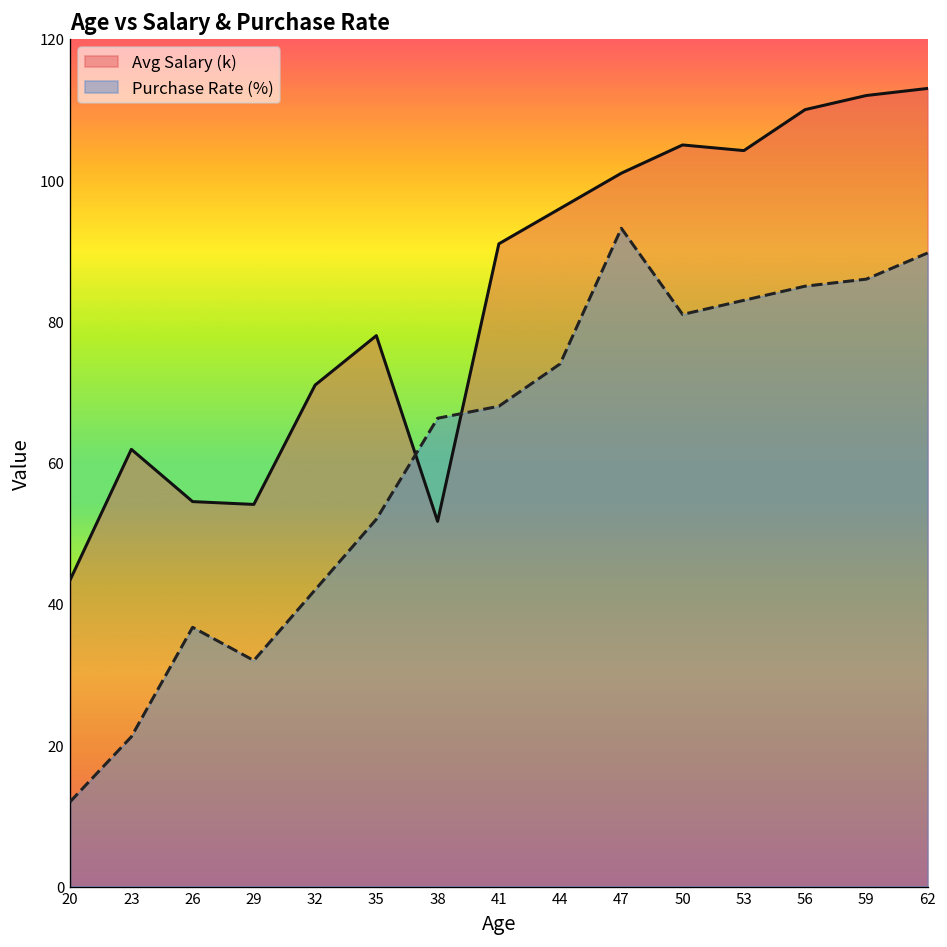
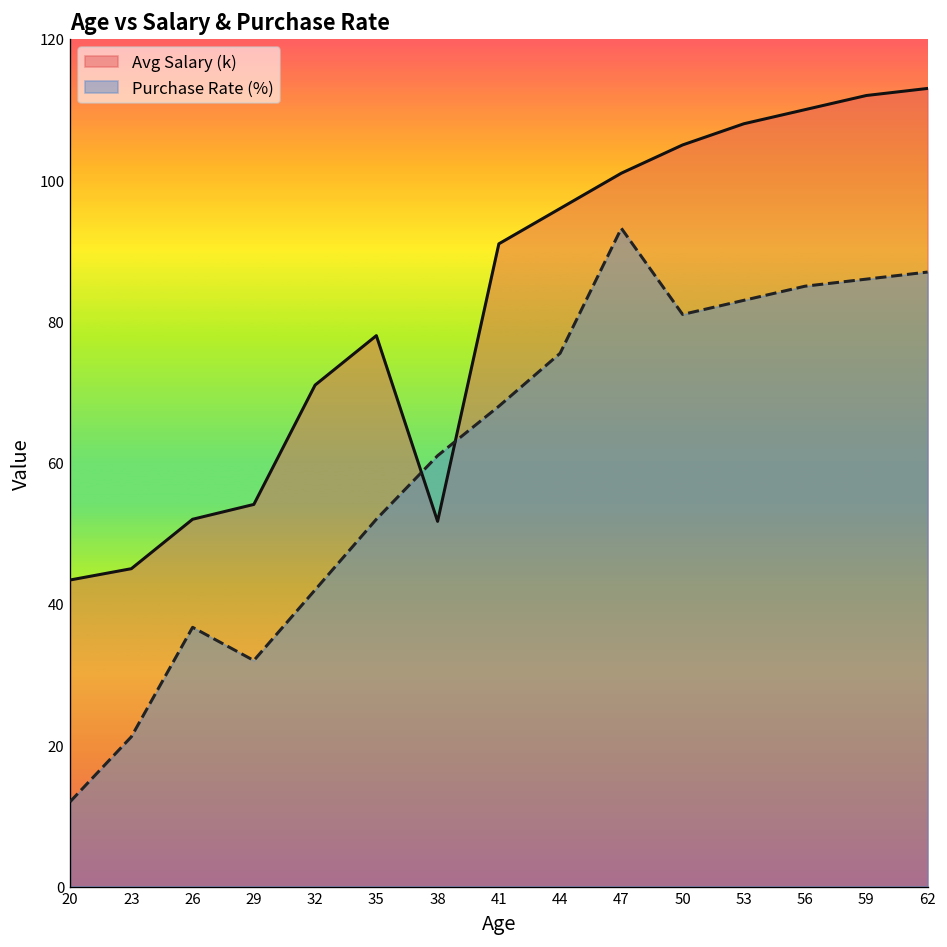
Avg Salary (k), 23: 62 -> 45
Avg Salary (k), 26: 55 -> 52
Purchase Rate (%), 38: 66 -> 61
Purchase Rate (%), 44: 74 -> 76
Avg Salary (k), 53: 104 -> 108
Purchase Rate (%), 62: 90 -> 87
